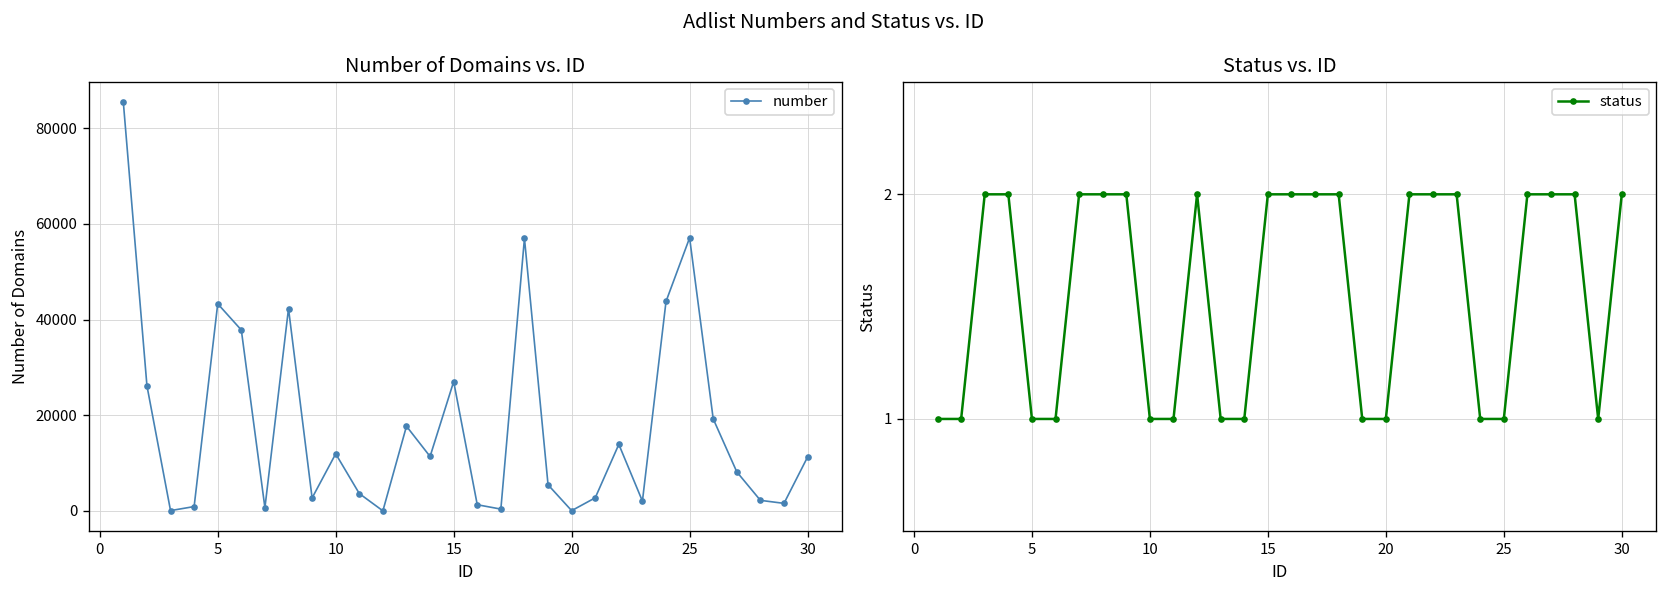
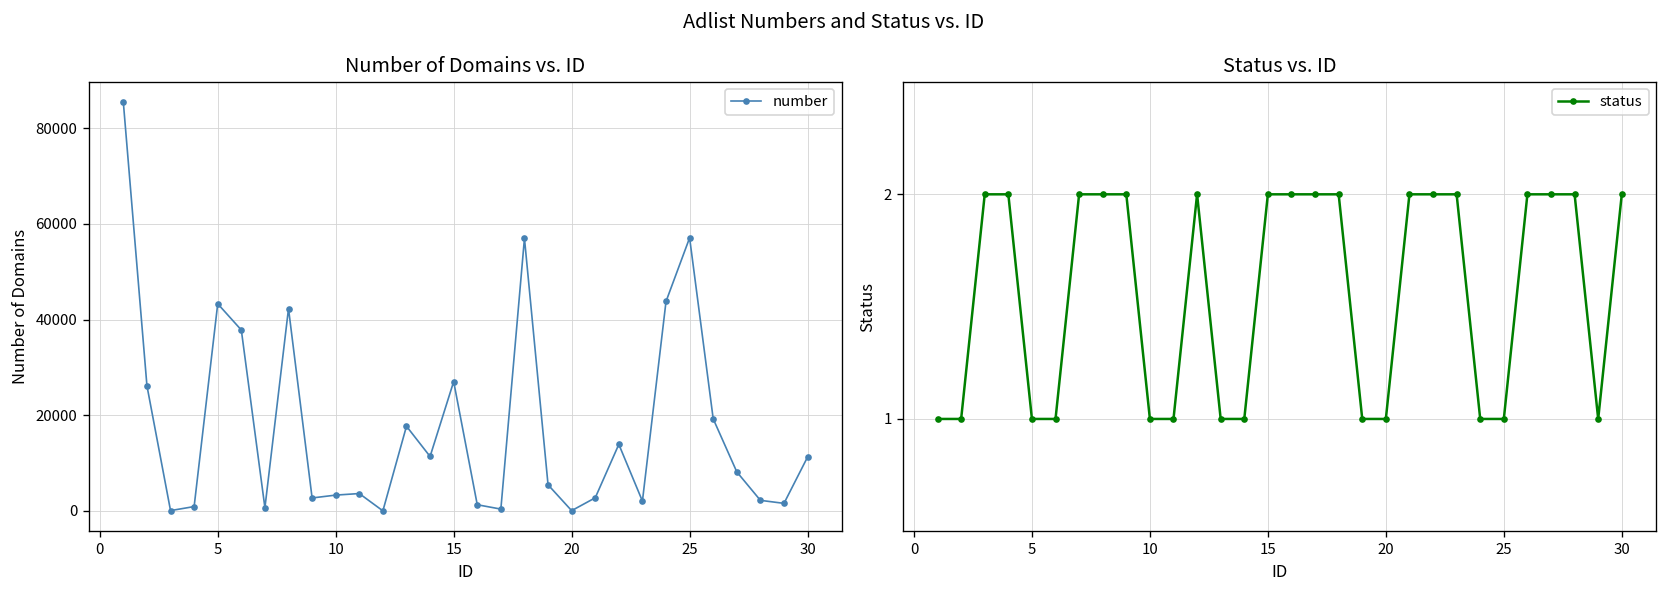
Number of Domains vs. ID, 10: 12000 -> 3000
